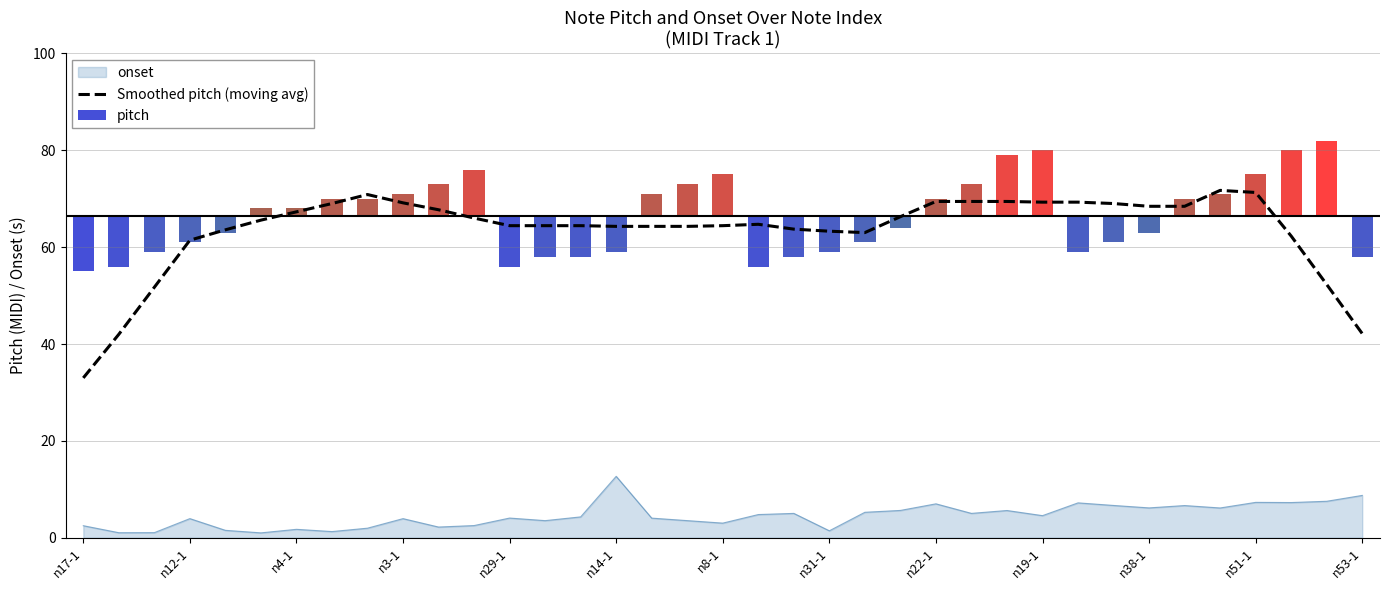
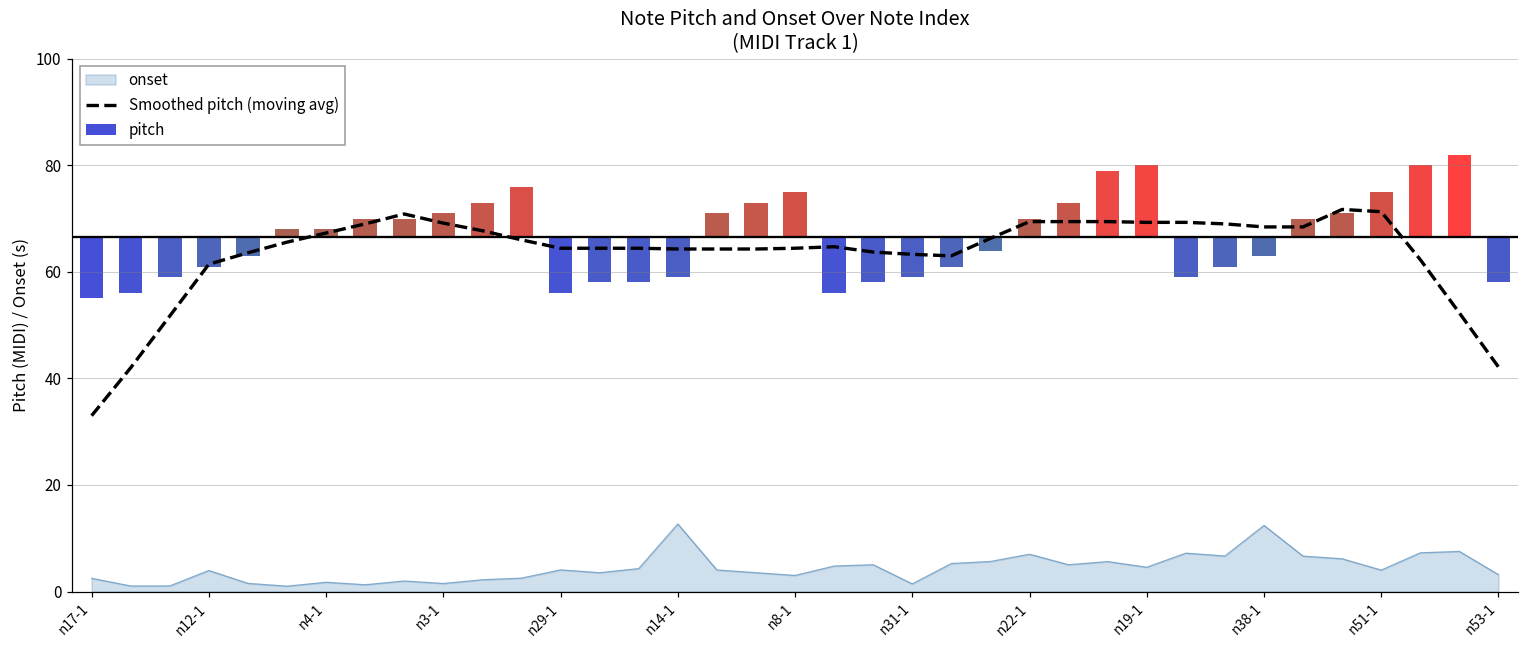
onset, n3-1: 4 -> 2
onset, n38-1: 6 -> 12
onset, n51-1: 7 -> 4
onset, n53-1: 9 -> 3
